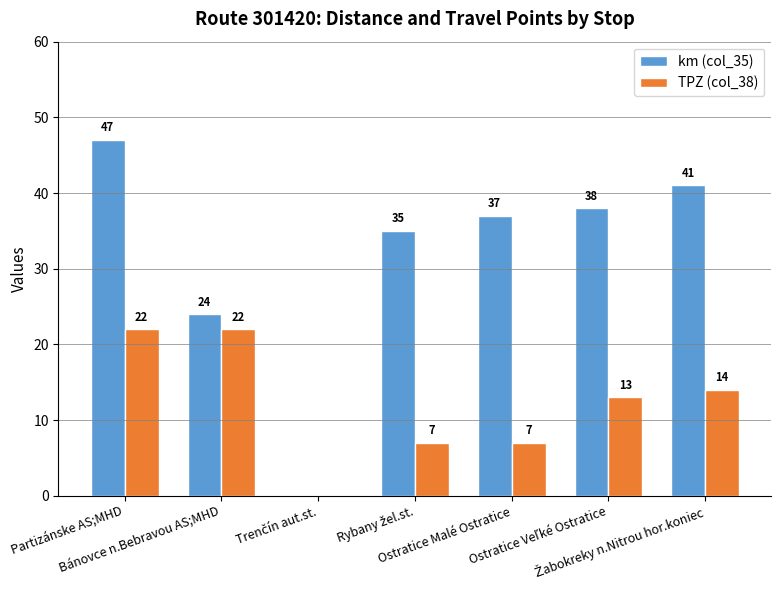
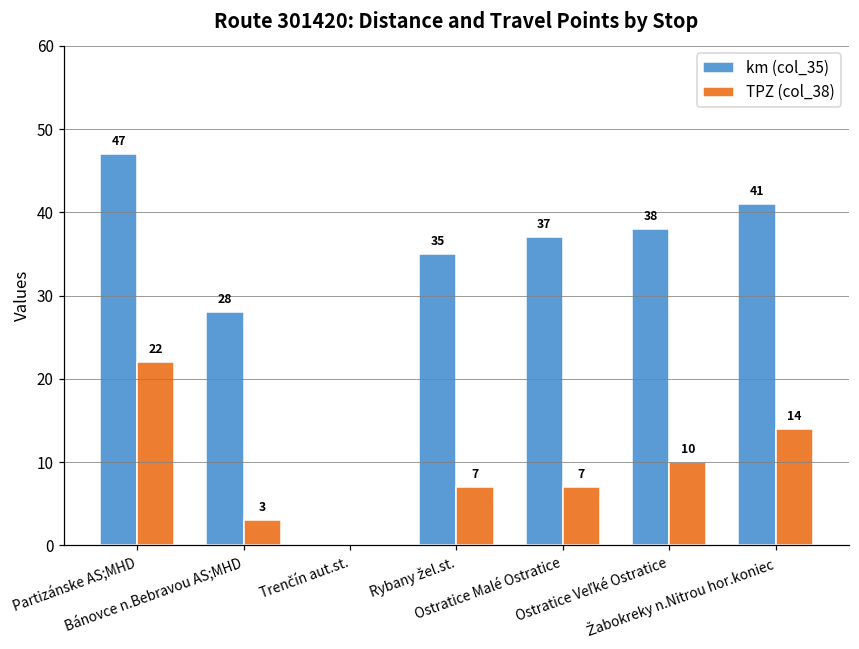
km (col_35), Bánovce n.Bebravou AS;MHD: 24 -> 28
TPZ (col_38), Bánovce n.Bebravou AS;MHD: 22 -> 3
TPZ (col_38), Ostratice Veľké Ostratice: 13 -> 10
